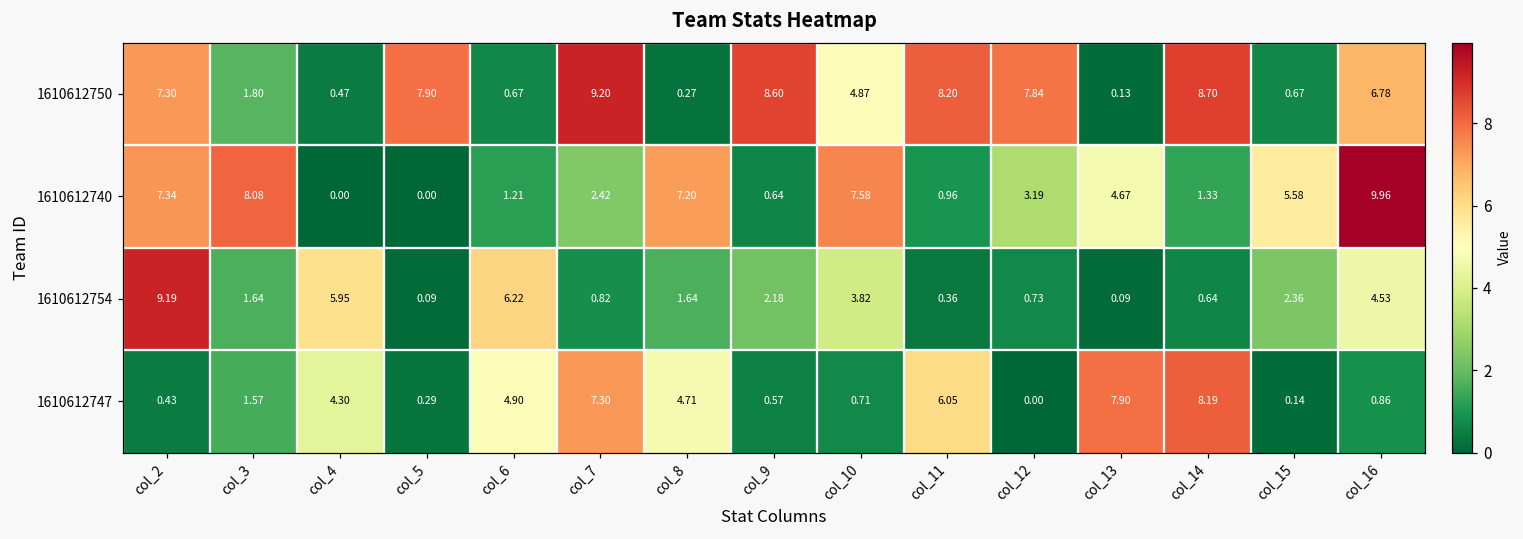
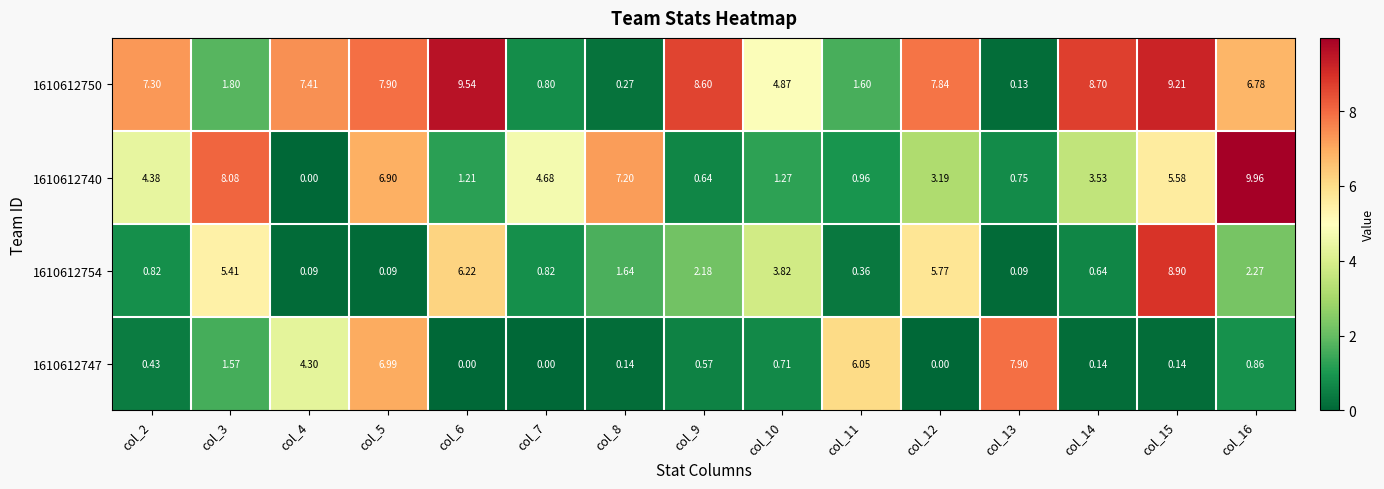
1610612750, col_4: 0.47 -> 7.41
1610612750, col_6: 0.67 -> 9.54
1610612750, col_7: 9.20 -> 0.80
1610612750, col_11: 8.20 -> 1.60
1610612750, col_15: 0.67 -> 9.21
1610612740, col_2: 7.34 -> 4.38
1610612740, col_5: 0.00 -> 6.90
1610612740, col_7: 2.42 -> 4.68
1610612740, col_10: 7.58 -> 1.27
1610612740, col_13: 4.67 -> 0.75
1610612740, col_14: 1.33 -> 3.53
1610612754, col_2: 9.19 -> 0.82
1610612754, col_3: 1.64 -> 5.41
1610612754, col_4: 5.95 -> 0.09
1610612754, col_12: 0.73 -> 5.77
1610612754, col_15: 2.36 -> 8.90
1610612754, col_16: 4.53 -> 2.27
1610612747, col_5: 0.29 -> 6.99
1610612747, col_6: 4.90 -> 0.00
1610612747, col_7: 7.30 -> 0.00
1610612747, col_8: 4.71 -> 0.14
1610612747, col_14: 8.19 -> 0.14
